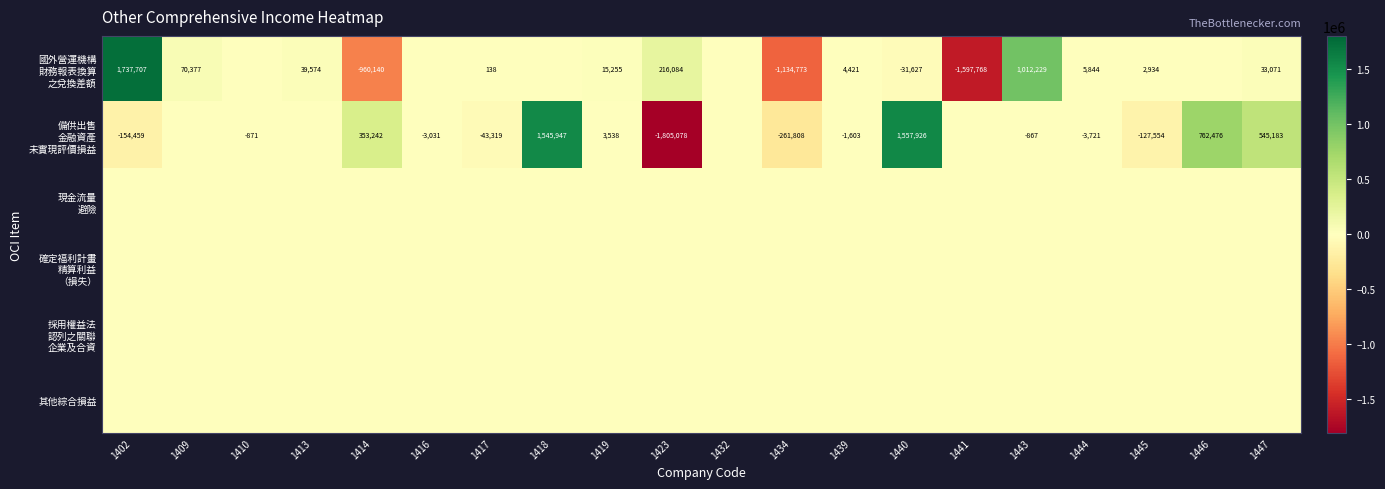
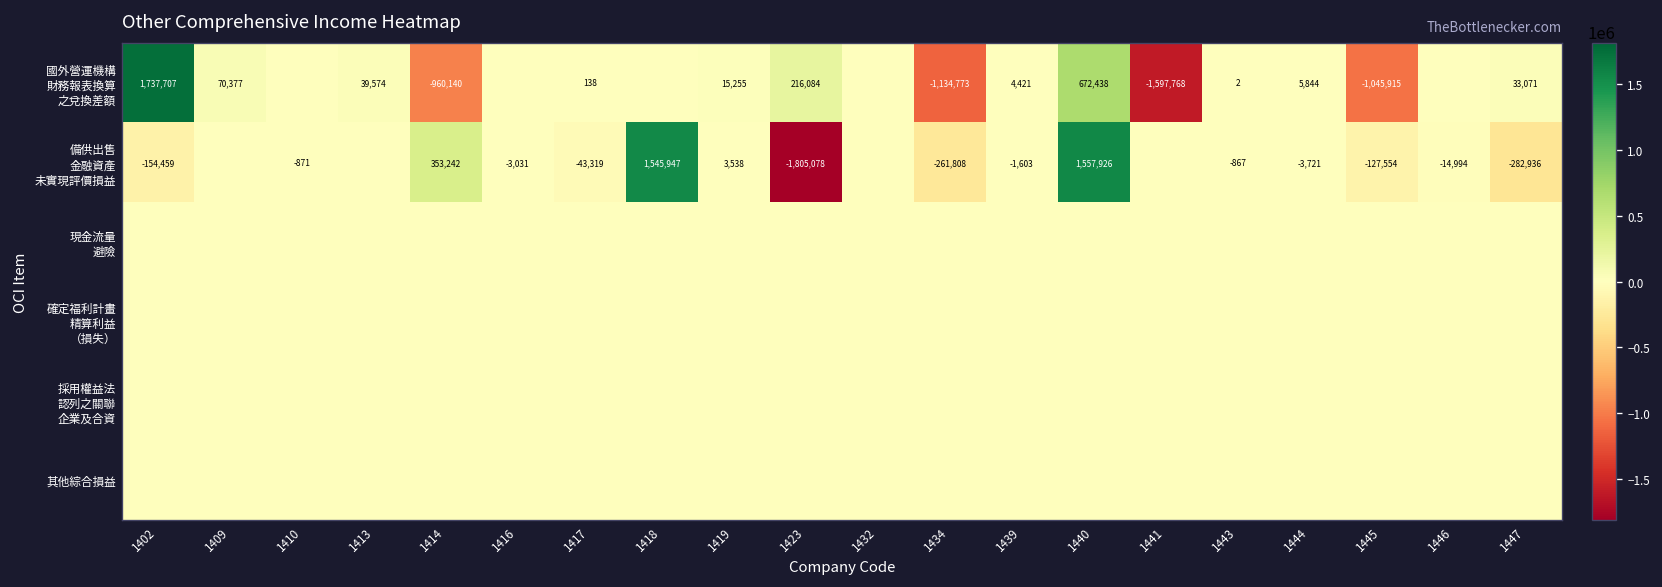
國外營運機構 財務報表換算 之兌換差額, 1440: -31,627 -> 672,438
國外營運機構 財務報表換算 之兌換差額, 1443: 1,012,229 -> 2
國外營運機構 財務報表換算 之兌換差額, 1445: 2,934 -> -1,045,915
備供出售 金融資產 未實現評價損益, 1446: 762,476 -> -14,994
備供出售 金融資產 未實現評價損益, 1447: 545,183 -> -282,936
